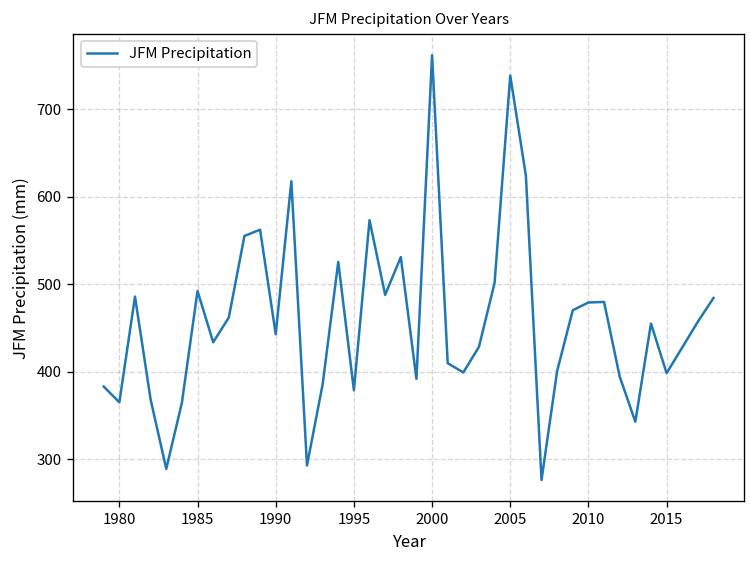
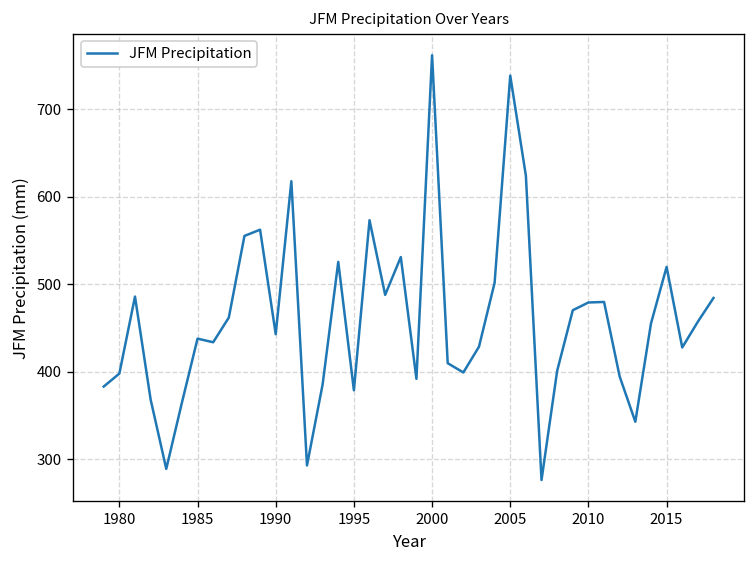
1980: 370 -> 400
1985: 490 -> 440
2015: 400 -> 520
